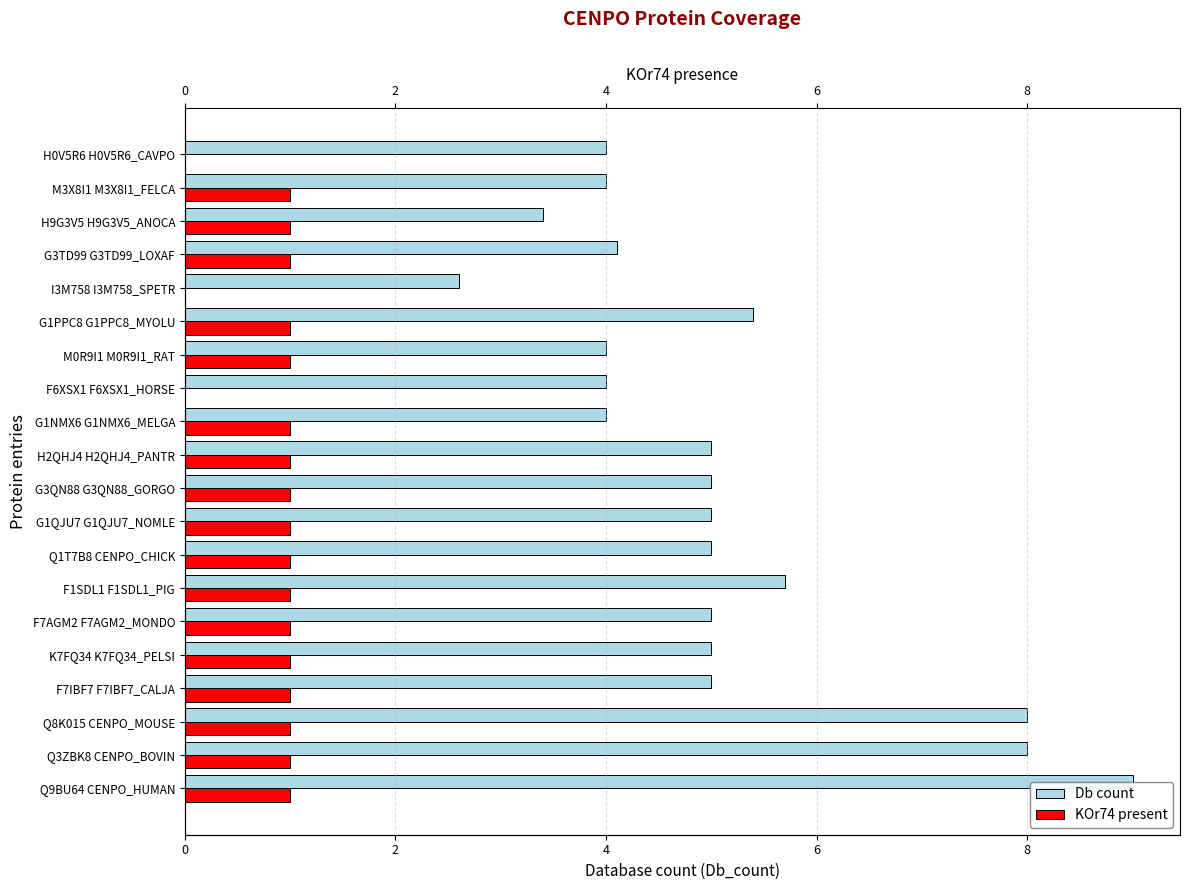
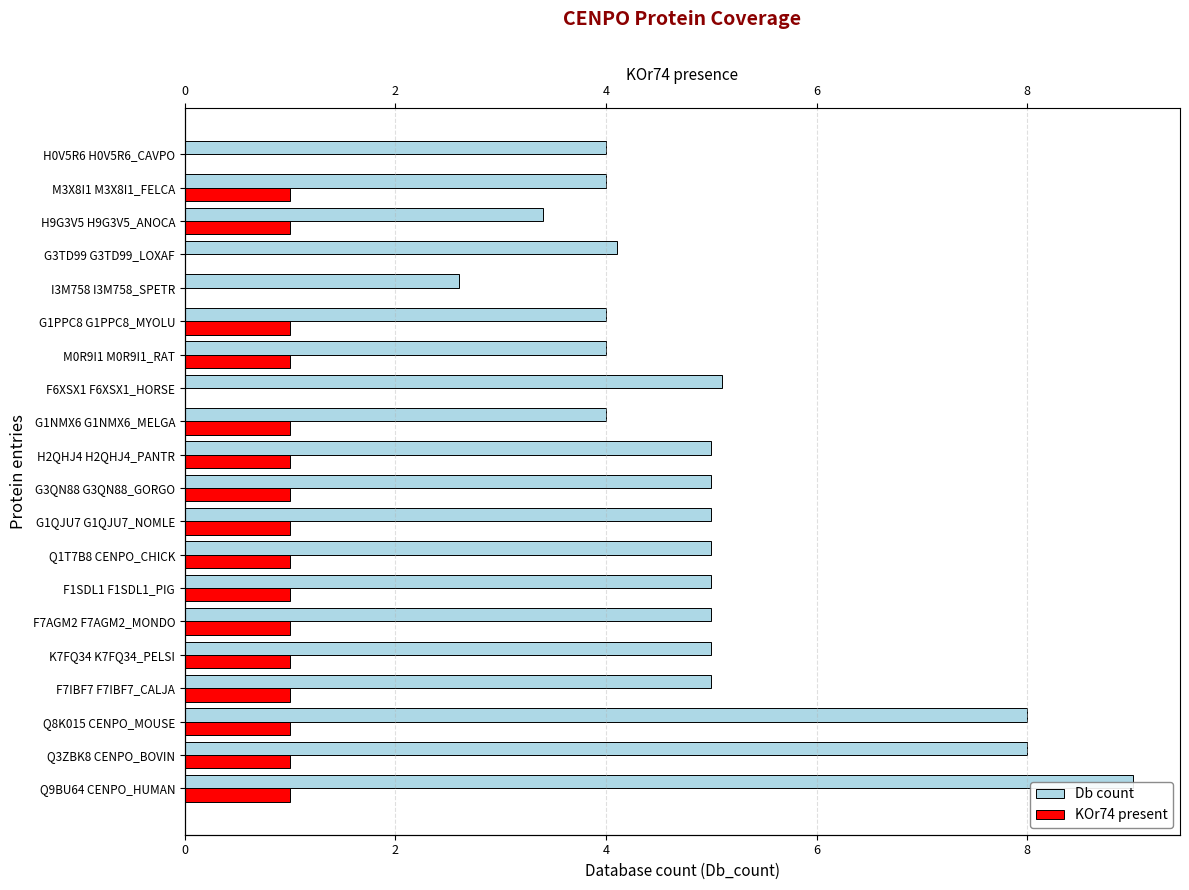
KOr74 present, G3TD99 G3TD99_LOXAF: 1 -> 0
Db count, G1PPC8 G1PPC8_MYOLU: 5.4 -> 4.0
Db count, F6XSX1 F6XSX1_HORSE: 4.0 -> 5.1
Db count, F1SDL1 F1SDL1_PIG: 5.7 -> 5.0
